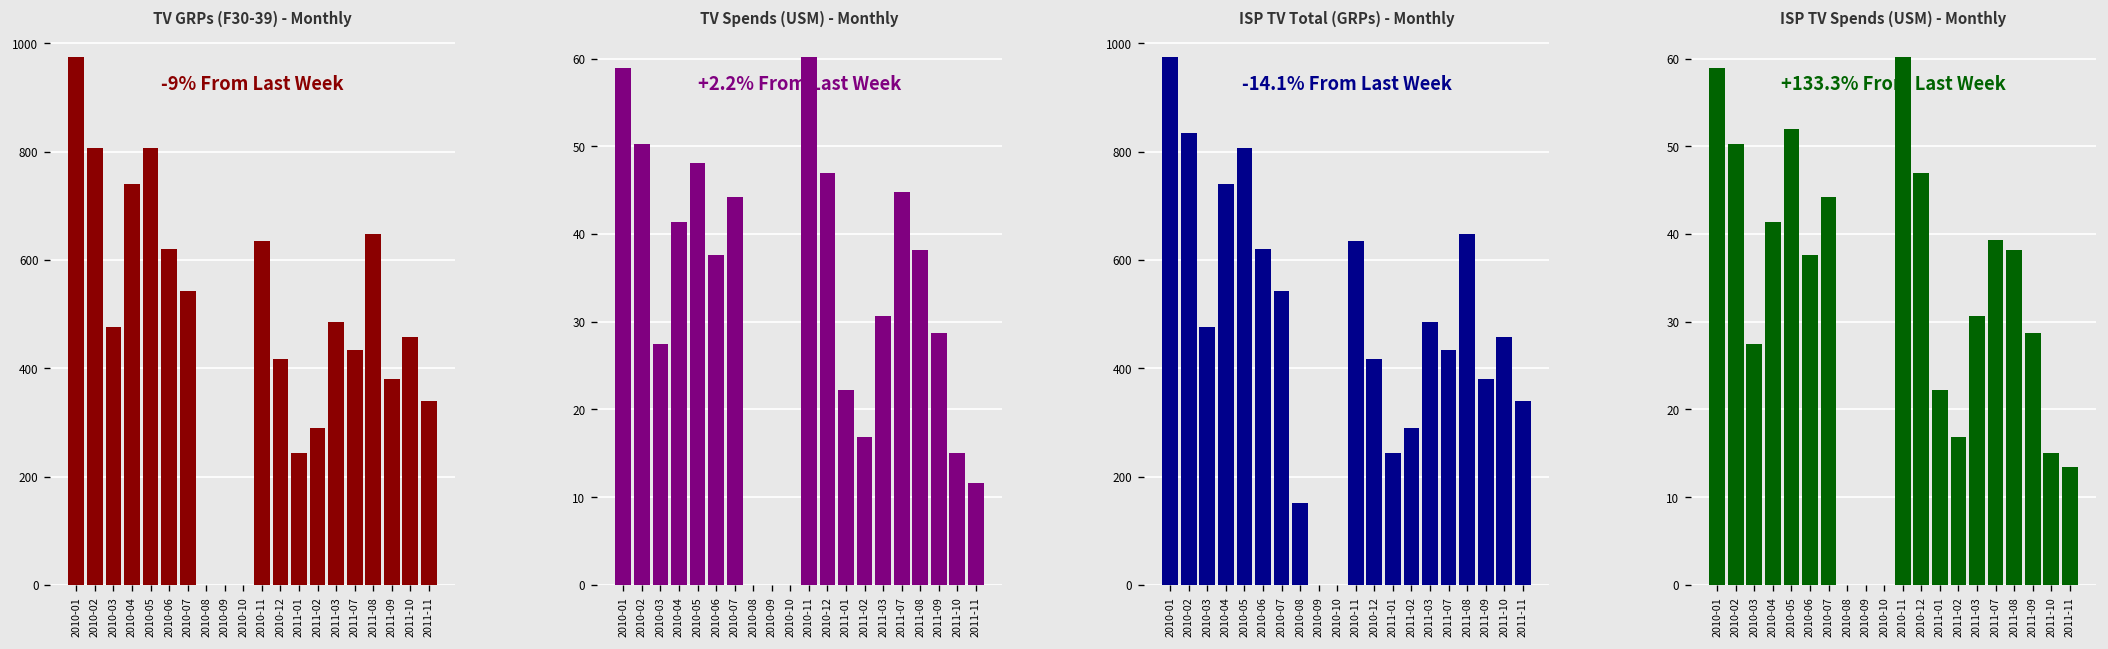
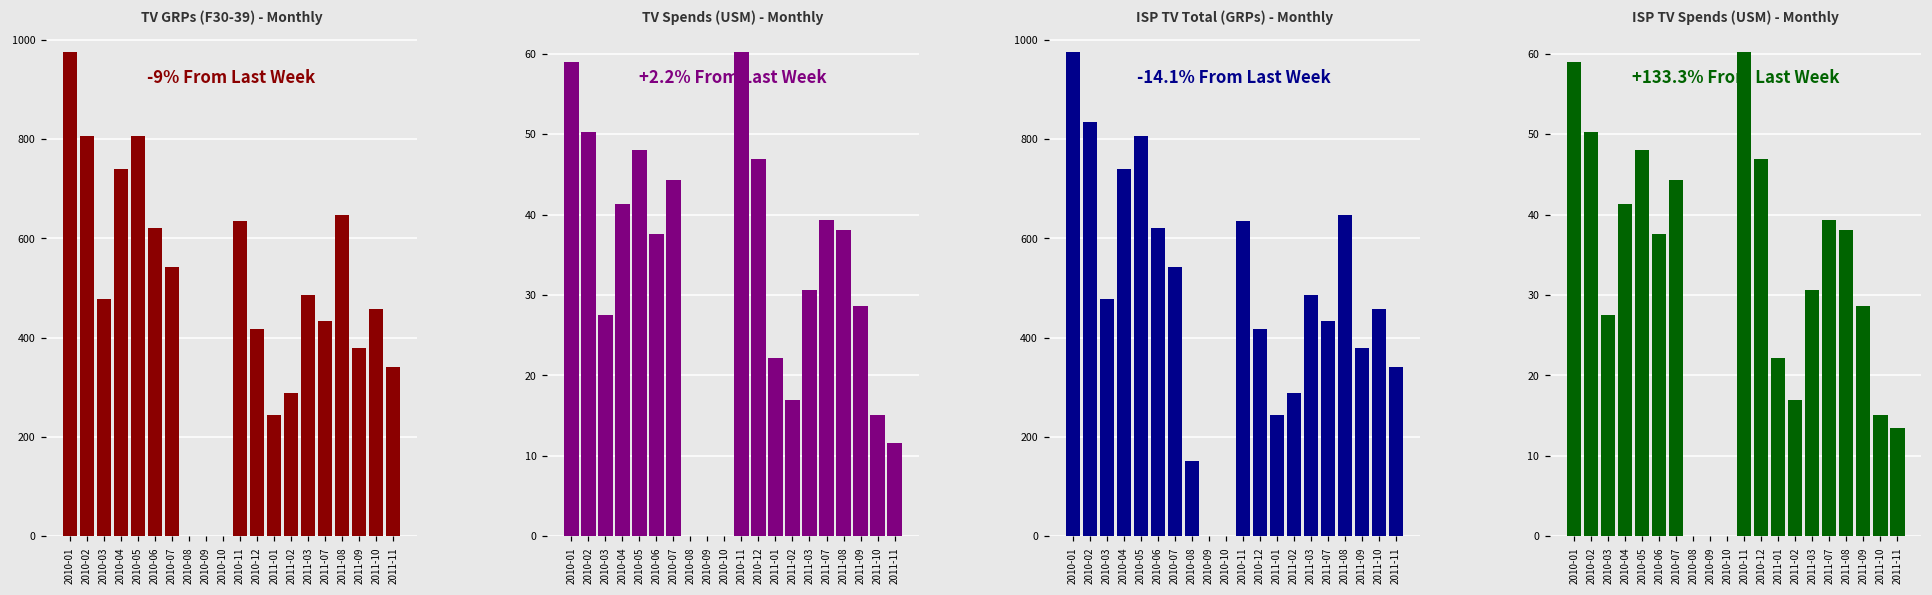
TV Spends (USM) - Monthly, 2011-07: 45 -> 39
ISP TV Spends (USM) - Monthly, 2010-05: 52 -> 48
